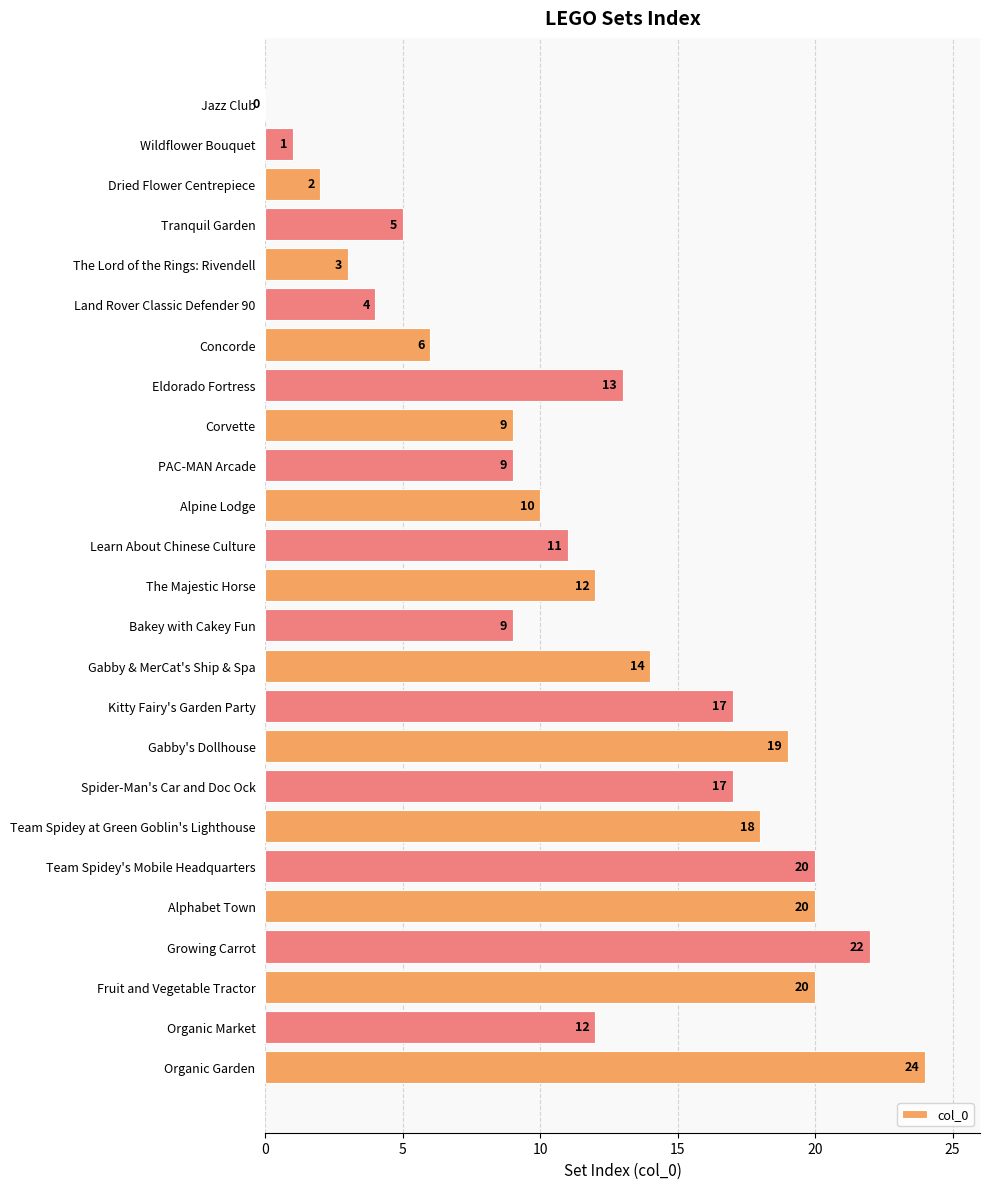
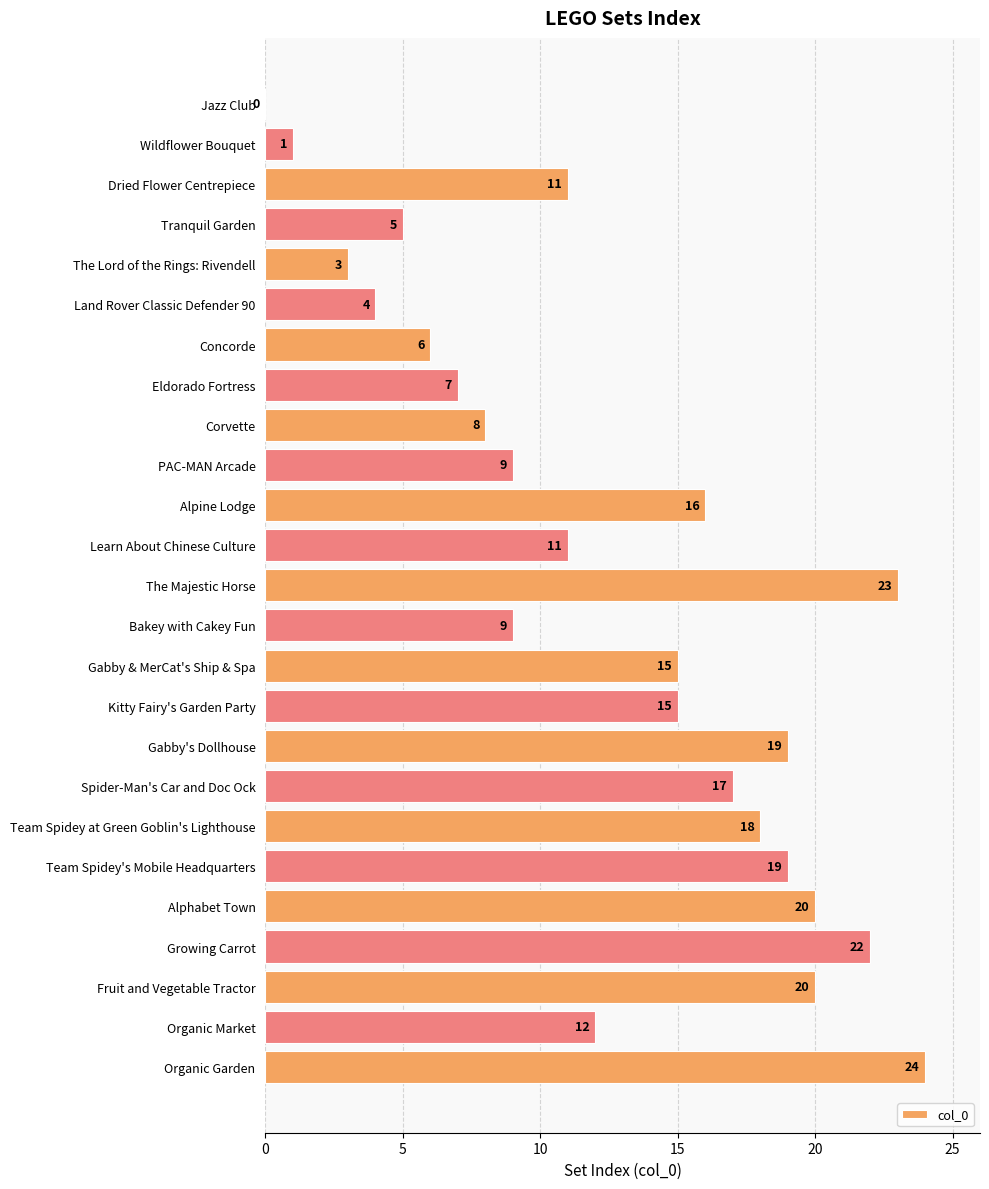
Dried Flower Centrepiece: 2 -> 11
Eldorado Fortress: 13 -> 7
Corvette: 9 -> 8
Alpine Lodge: 10 -> 16
The Majestic Horse: 12 -> 23
Gabby & MerCat's Ship & Spa: 14 -> 15
Kitty Fairy's Garden Party: 17 -> 15
Team Spidey's Mobile Headquarters: 20 -> 19
